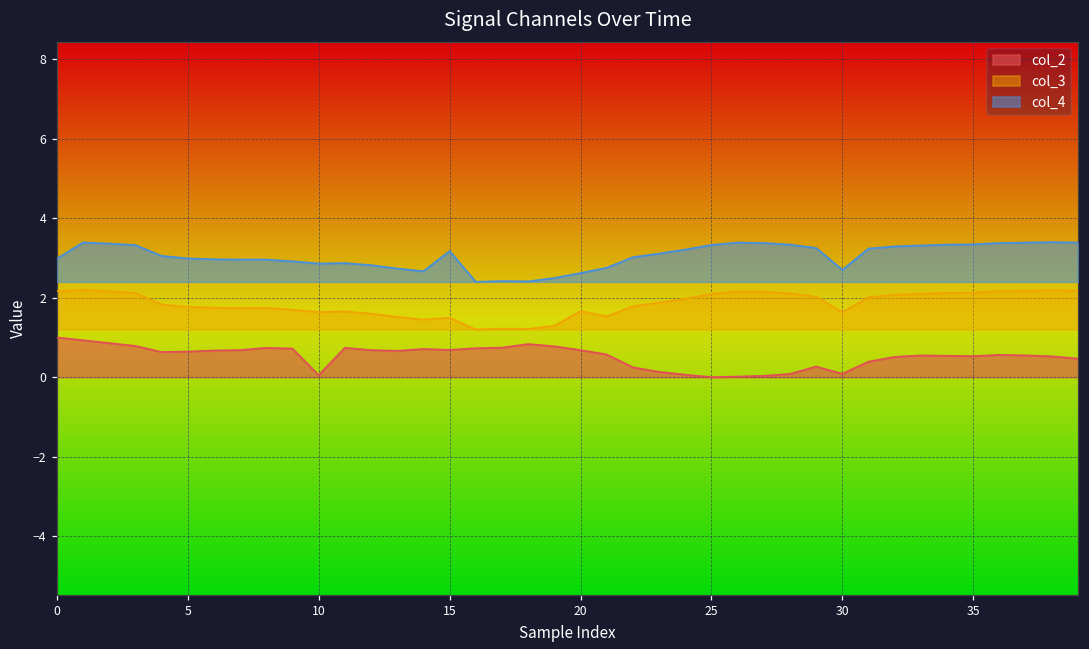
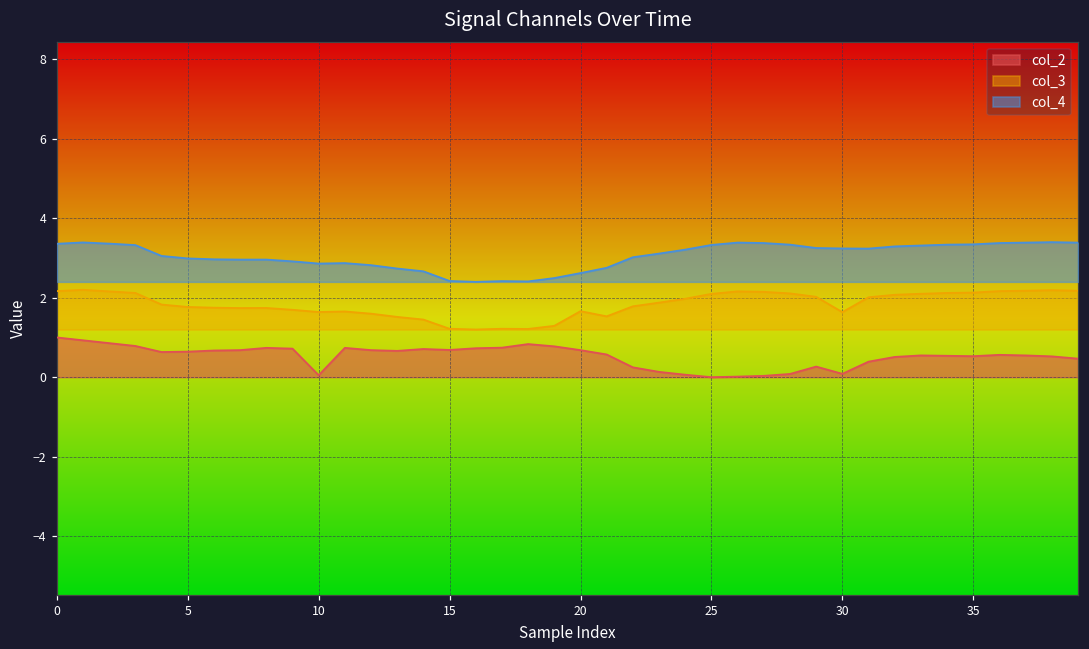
col_4, 0: 3.0 -> 3.4
col_3, 15: 1.5 -> 1.2
col_4, 15: 3.2 -> 2.4
col_4, 30: 2.7 -> 3.2
